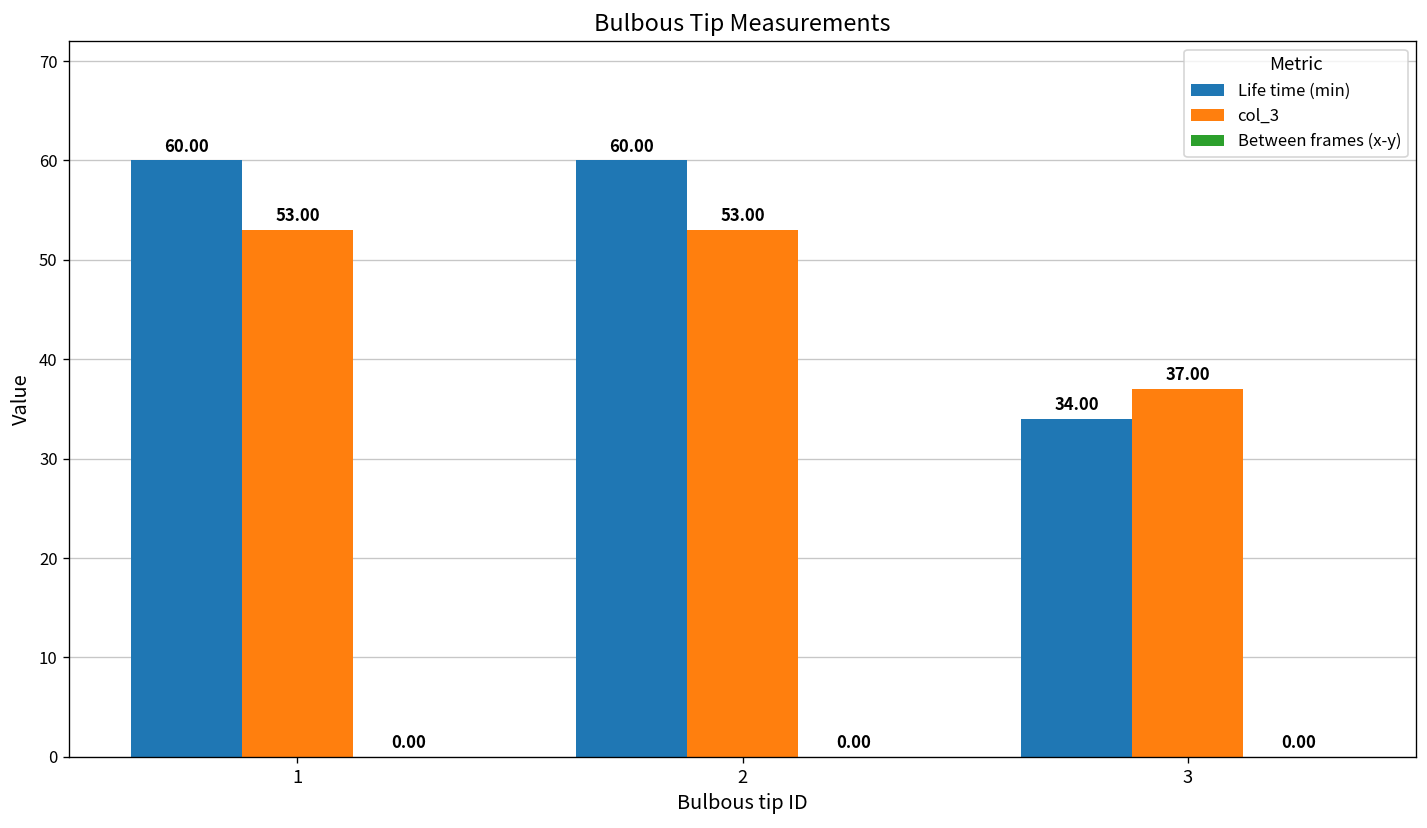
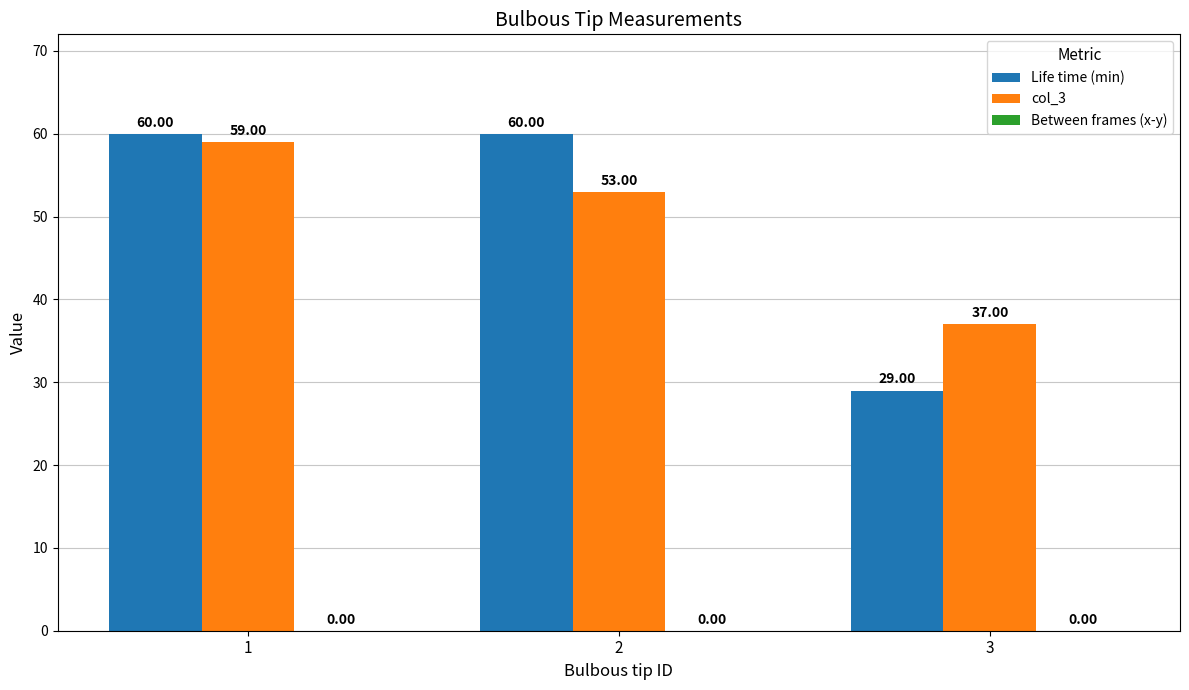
col_3, 1: 53.00 -> 59.00
Life time (min), 3: 34.00 -> 29.00
